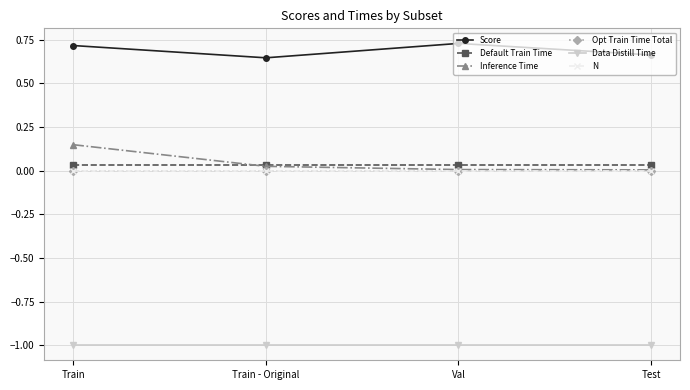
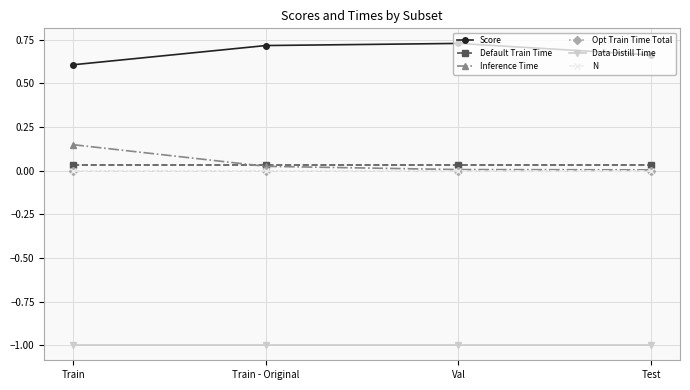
Score, Train: 0.72 -> 0.61
Score, Train - Original: 0.65 -> 0.72
